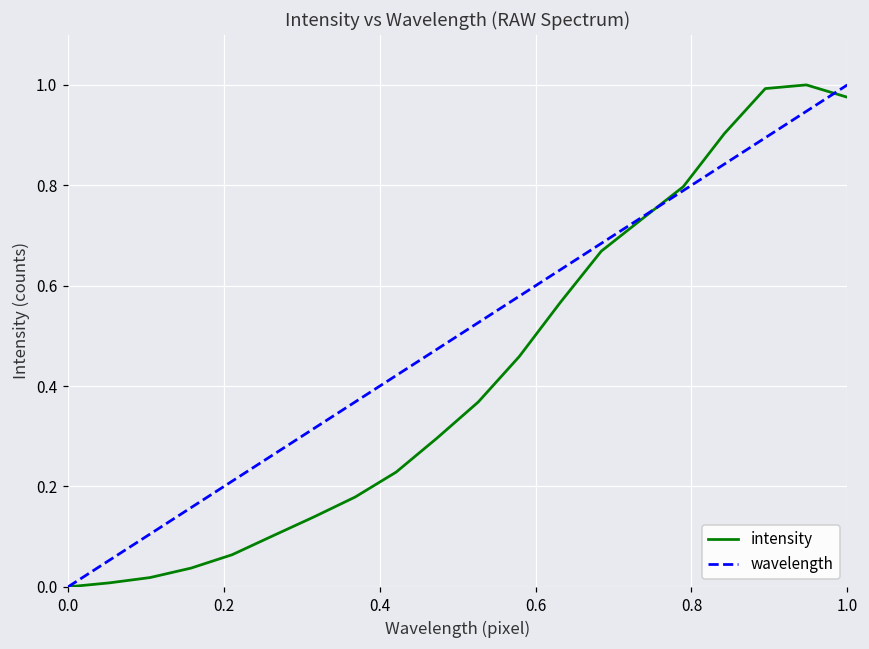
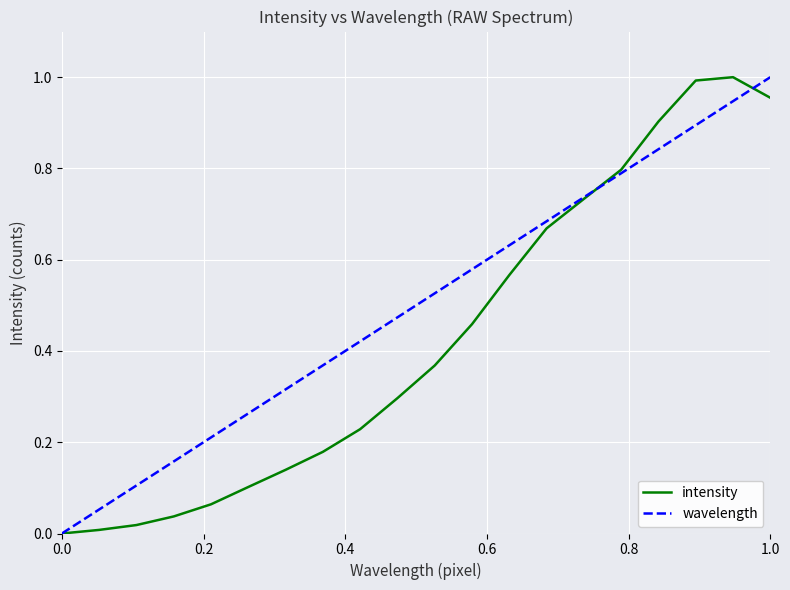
intensity, 1.0: 0.98 -> 0.95
